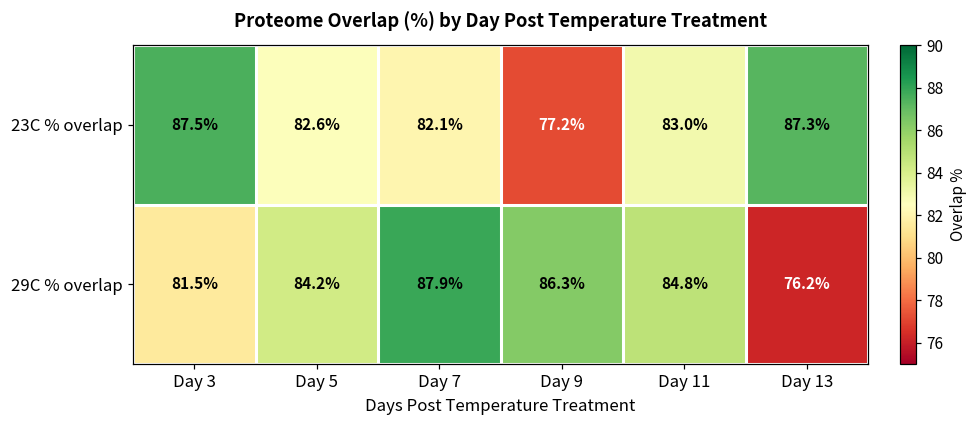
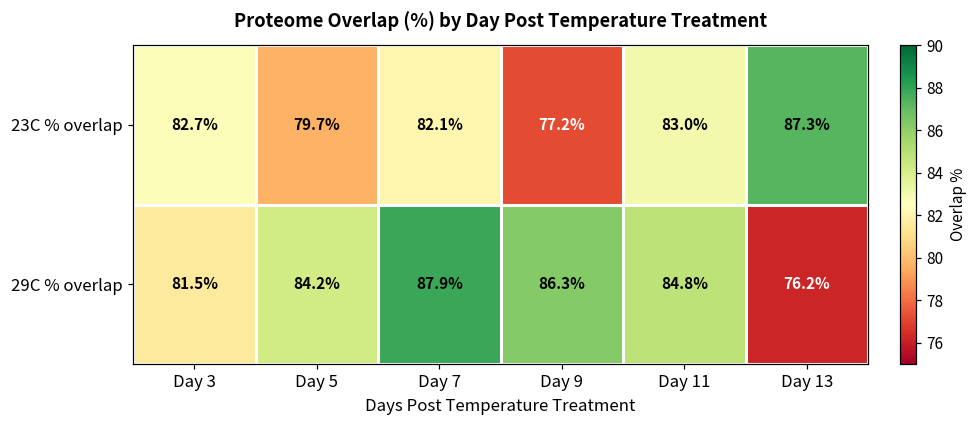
23C % overlap, Day 3: 87.5% -> 82.7%
23C % overlap, Day 5: 82.6% -> 79.7%
